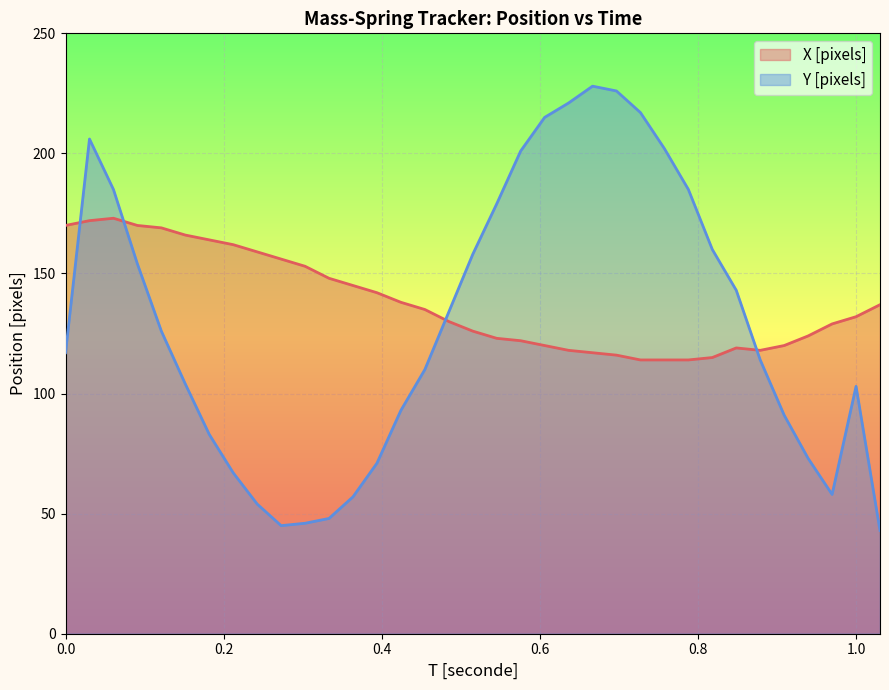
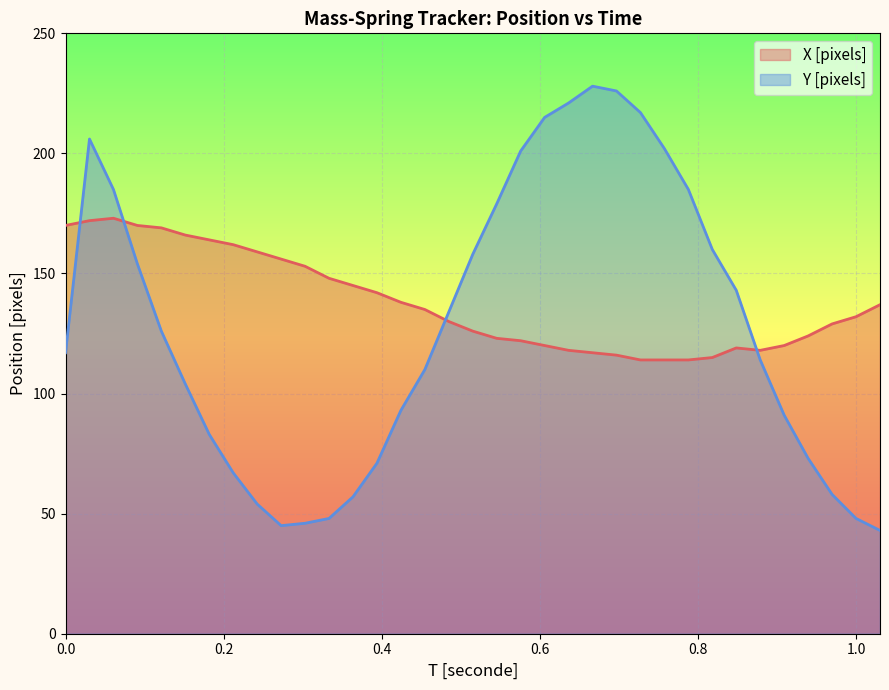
Y [pixels], 1.0: 103 -> 48
